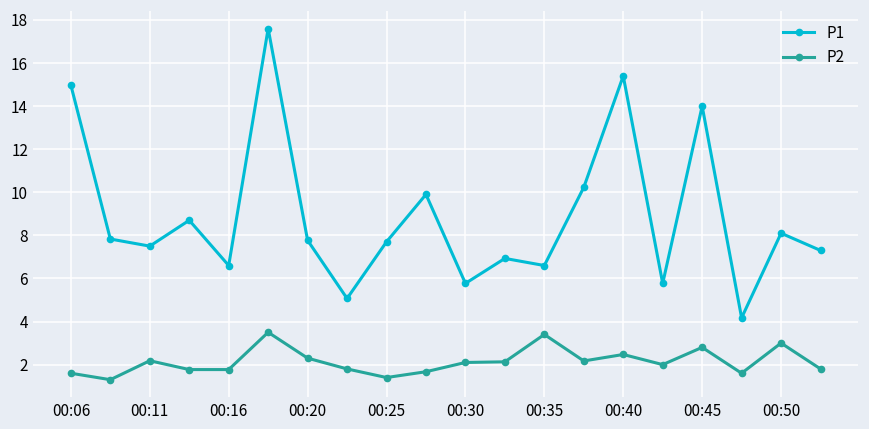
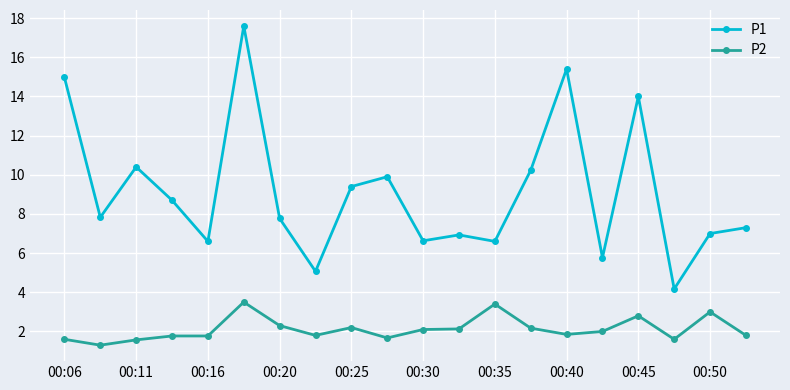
P1, 00:11: 7.5 -> 10.4
P2, 00:11: 2.2 -> 1.6
P1, 00:25: 7.7 -> 9.4
P2, 00:25: 1.4 -> 2.2
P1, 00:30: 5.8 -> 6.6
P2, 00:40: 2.5 -> 1.9
P1, 00:50: 8.1 -> 7.0
